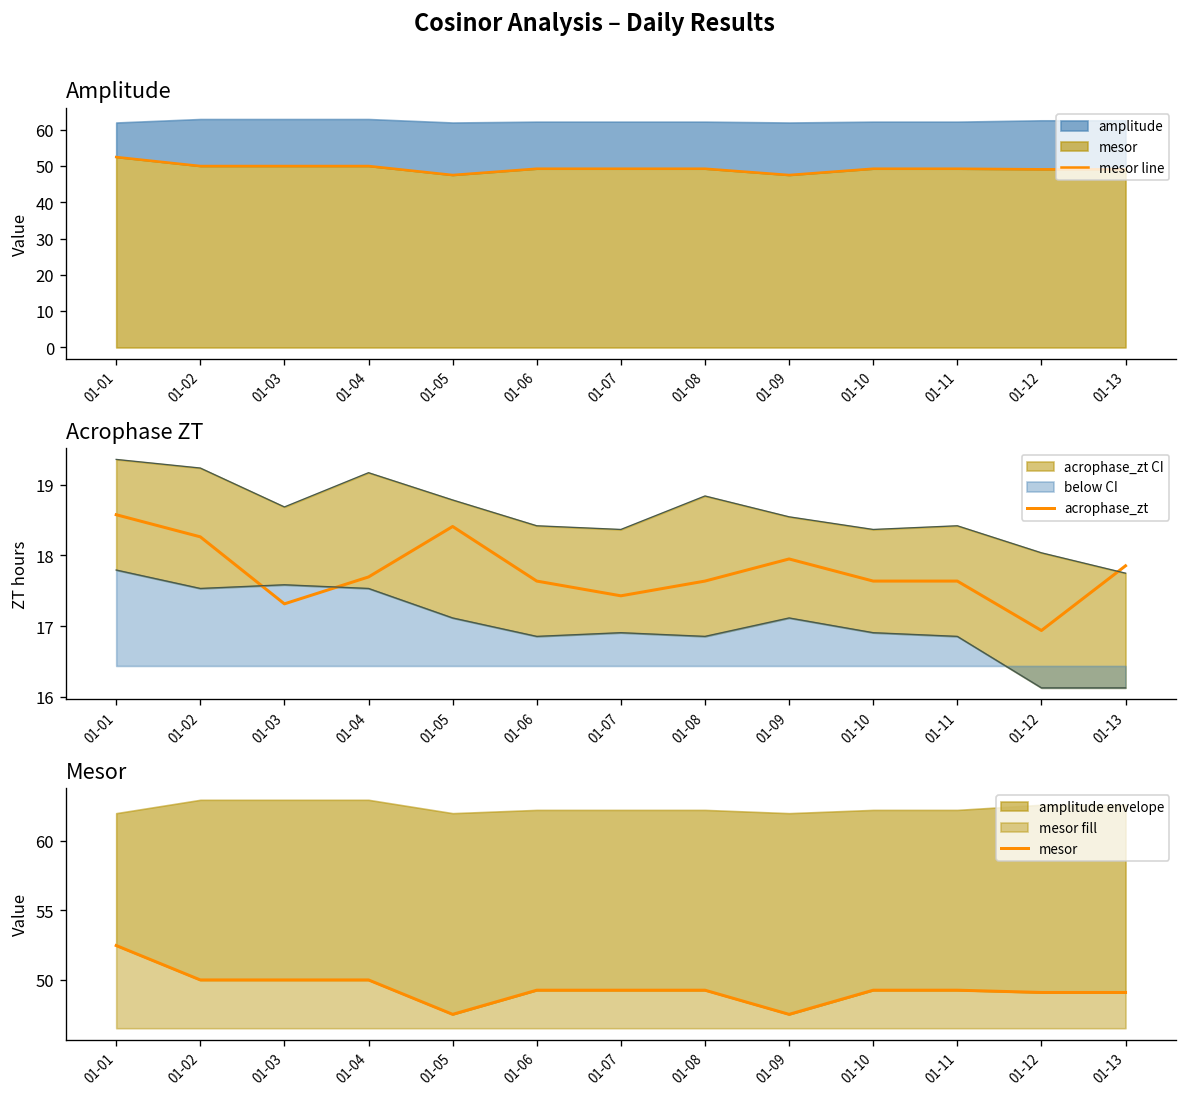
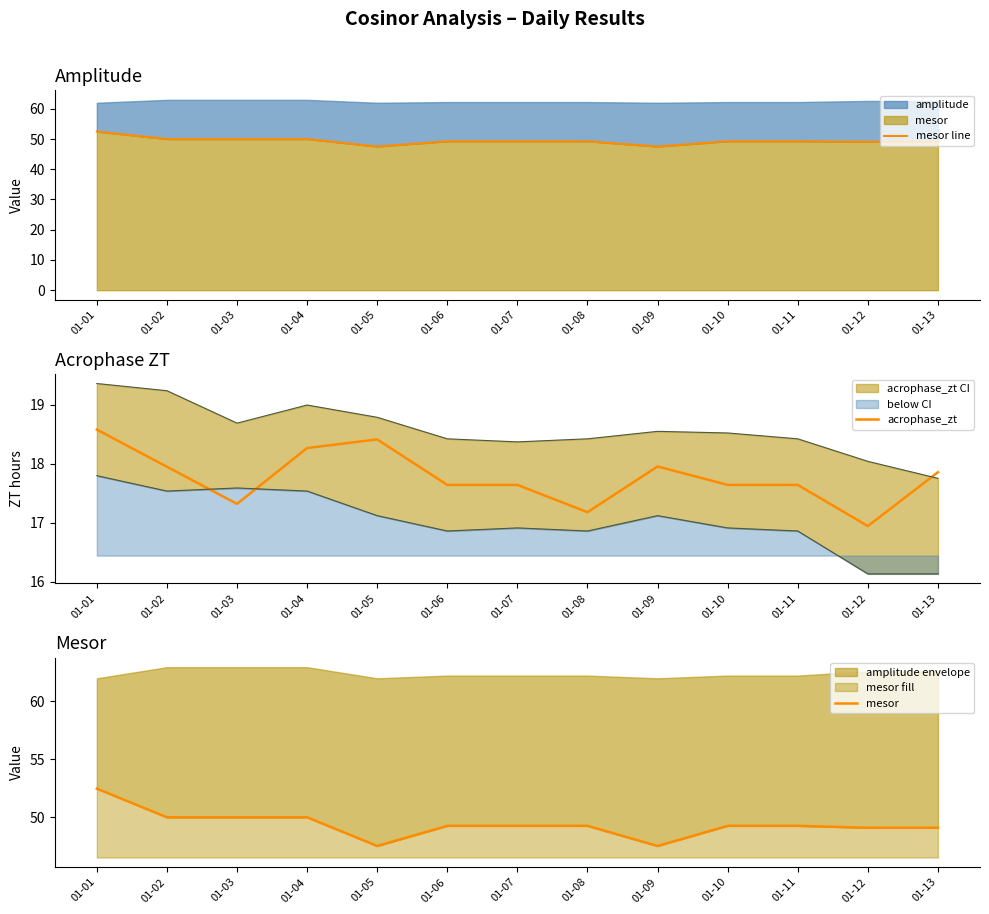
Acrophase ZT, acrophase_zt, 01-02: 18.3 -> 17.9
Acrophase ZT, acrophase_zt, 01-04: 17.7 -> 18.3
Acrophase ZT, acrophase_zt CI, 01-04: 19.2 -> 19.0
Acrophase ZT, acrophase_zt, 01-07: 17.4 -> 17.6
Acrophase ZT, acrophase_zt, 01-08: 17.6 -> 17.2
Acrophase ZT, acrophase_zt CI, 01-08: 18.8 -> 18.4
Acrophase ZT, acrophase_zt CI, 01-10: 18.4 -> 18.5
